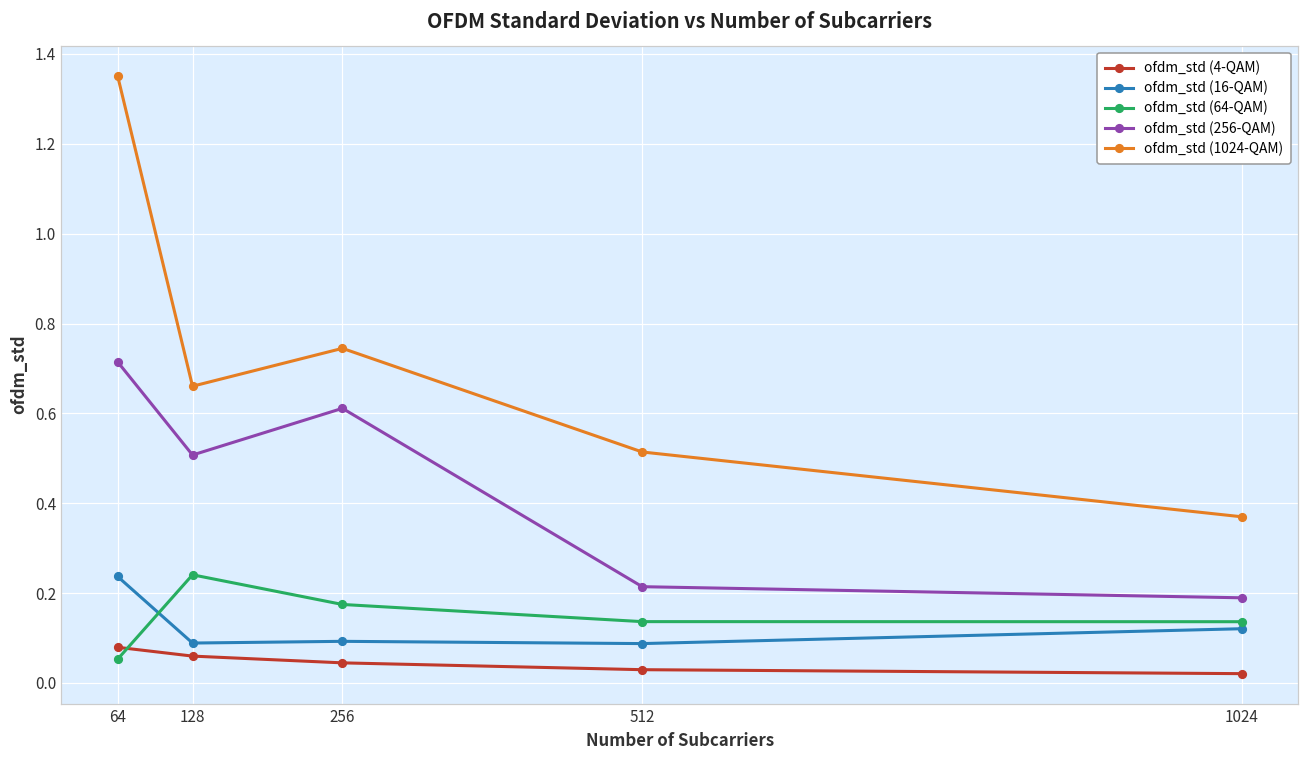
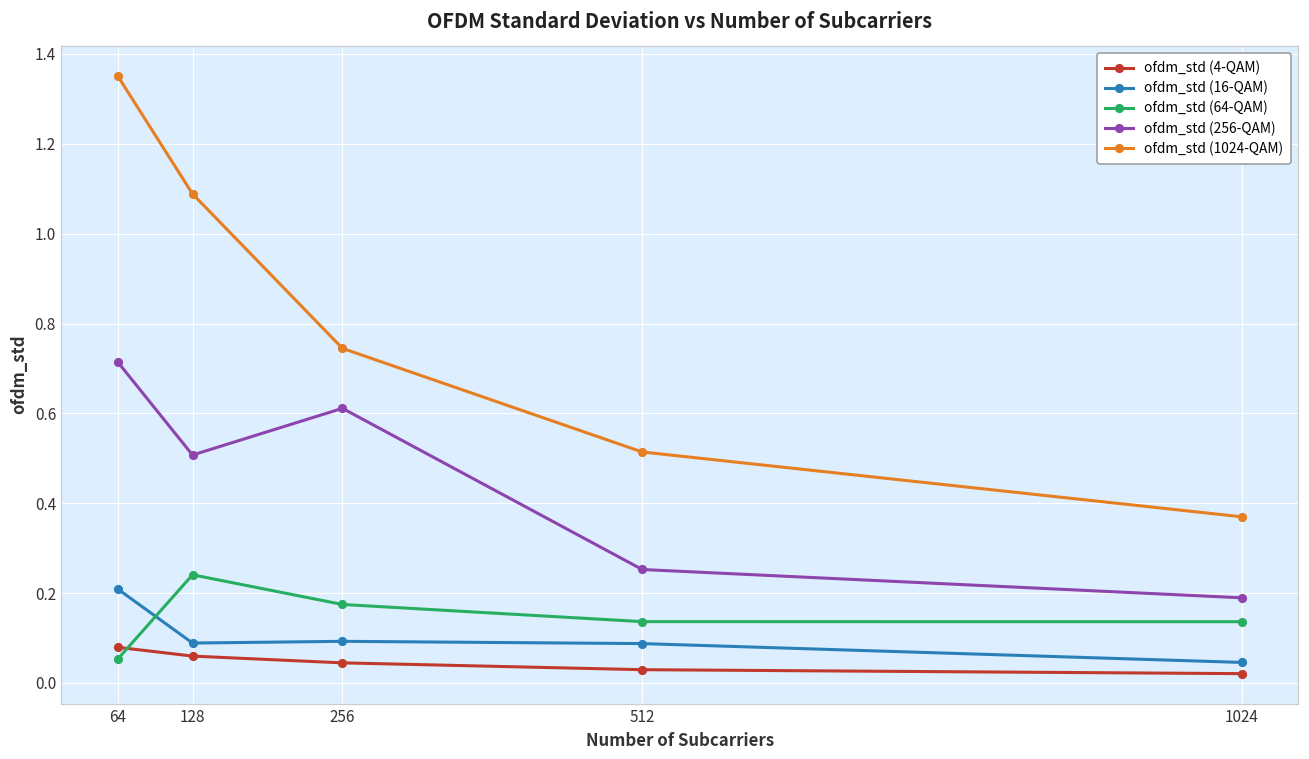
ofdm_std (16-QAM), 64: 0.24 -> 0.21
ofdm_std (1024-QAM), 128: 0.66 -> 1.09
ofdm_std (256-QAM), 512: 0.21 -> 0.25
ofdm_std (16-QAM), 1024: 0.12 -> 0.05
